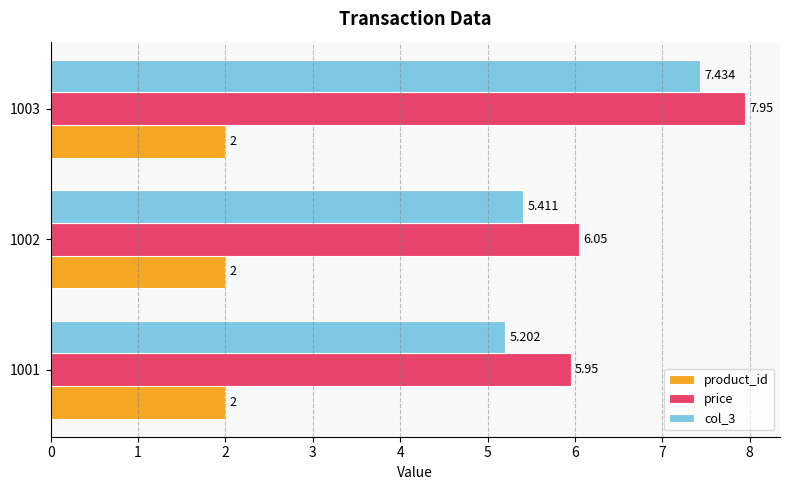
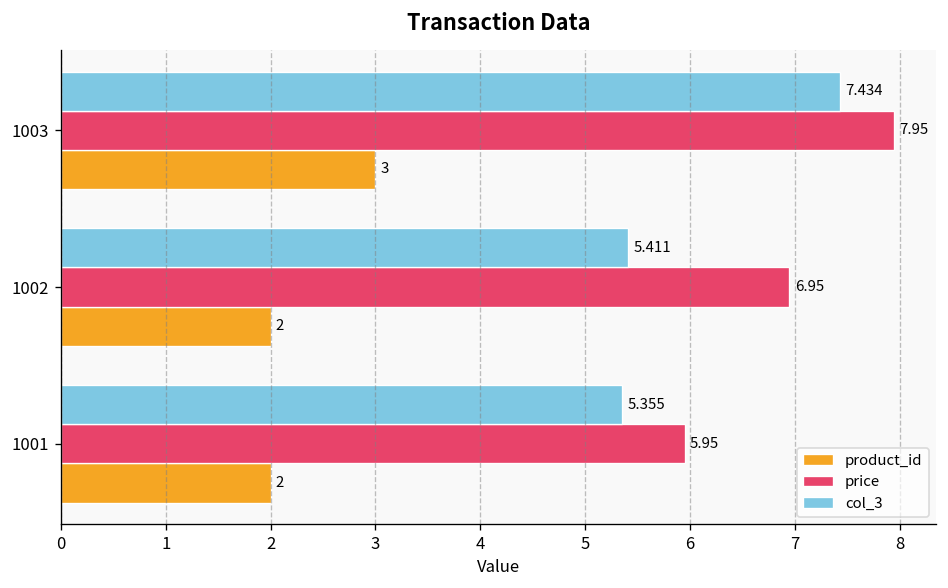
product_id, 1003: 2 -> 3
price, 1002: 6.05 -> 6.95
col_3, 1001: 5.202 -> 5.355
